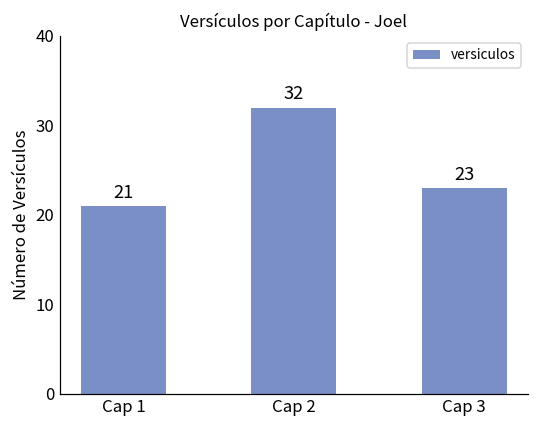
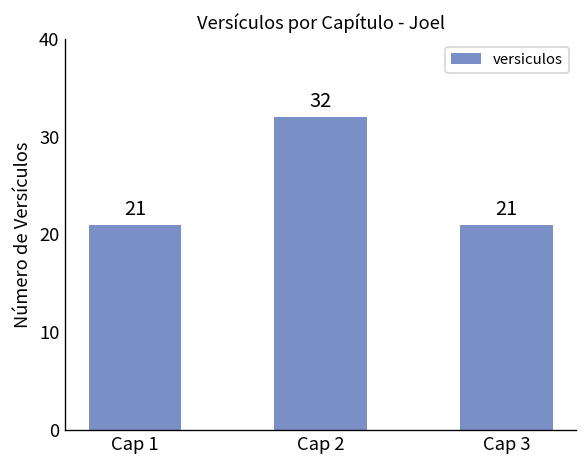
Cap 3: 23 -> 21
